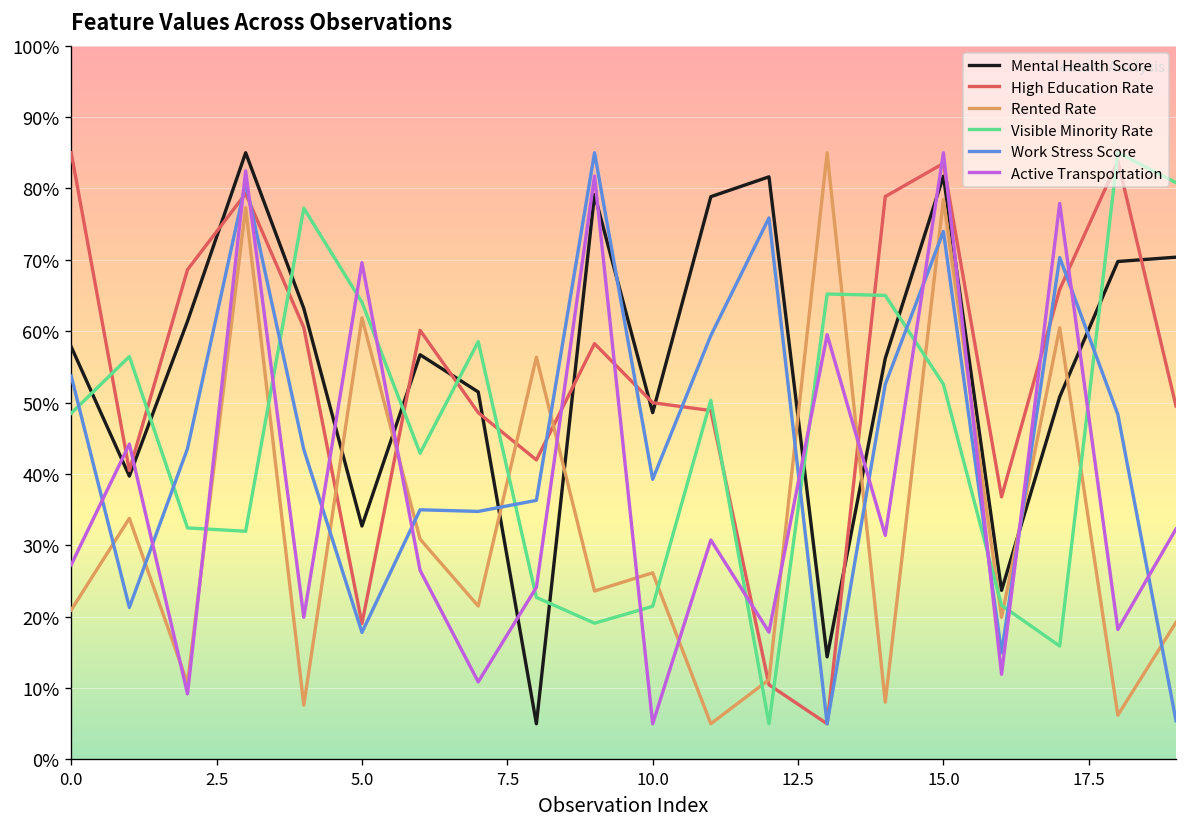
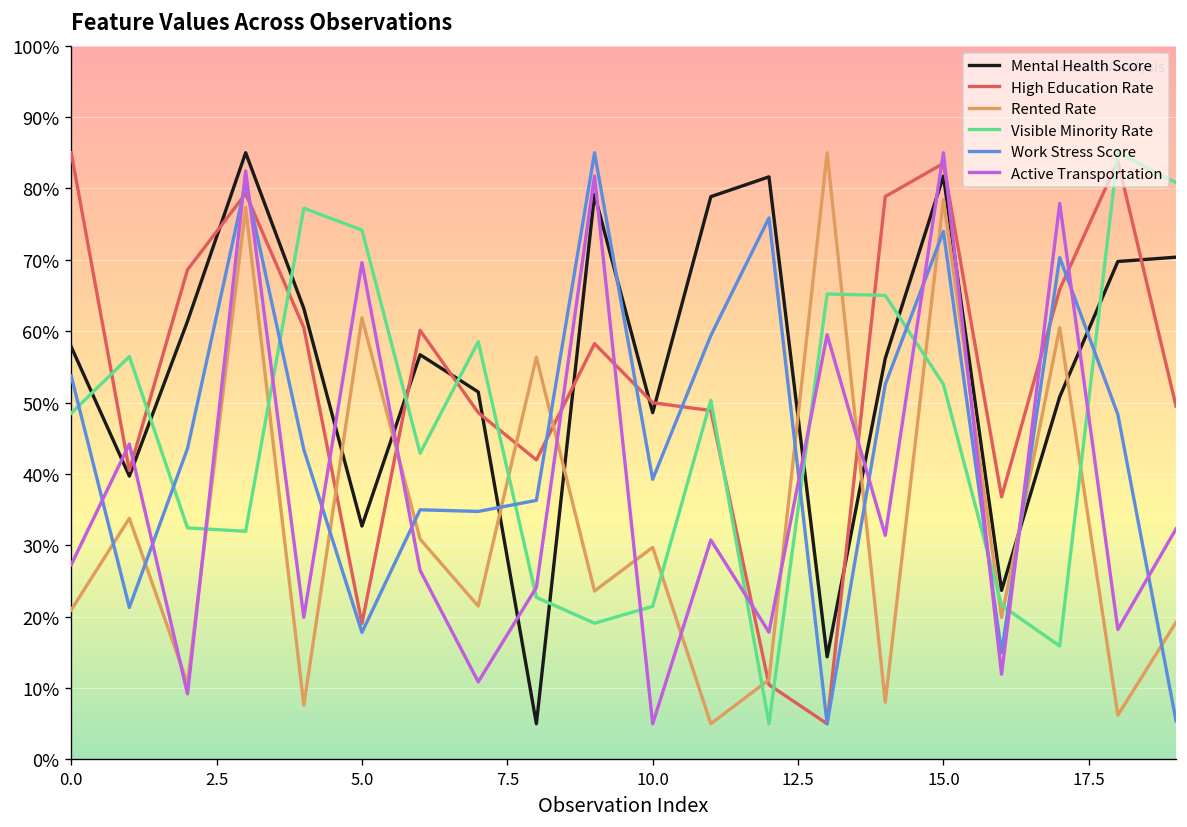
Visible Minority Rate, 5.0: 64% -> 74%
Rented Rate, 10.0: 26% -> 30%
